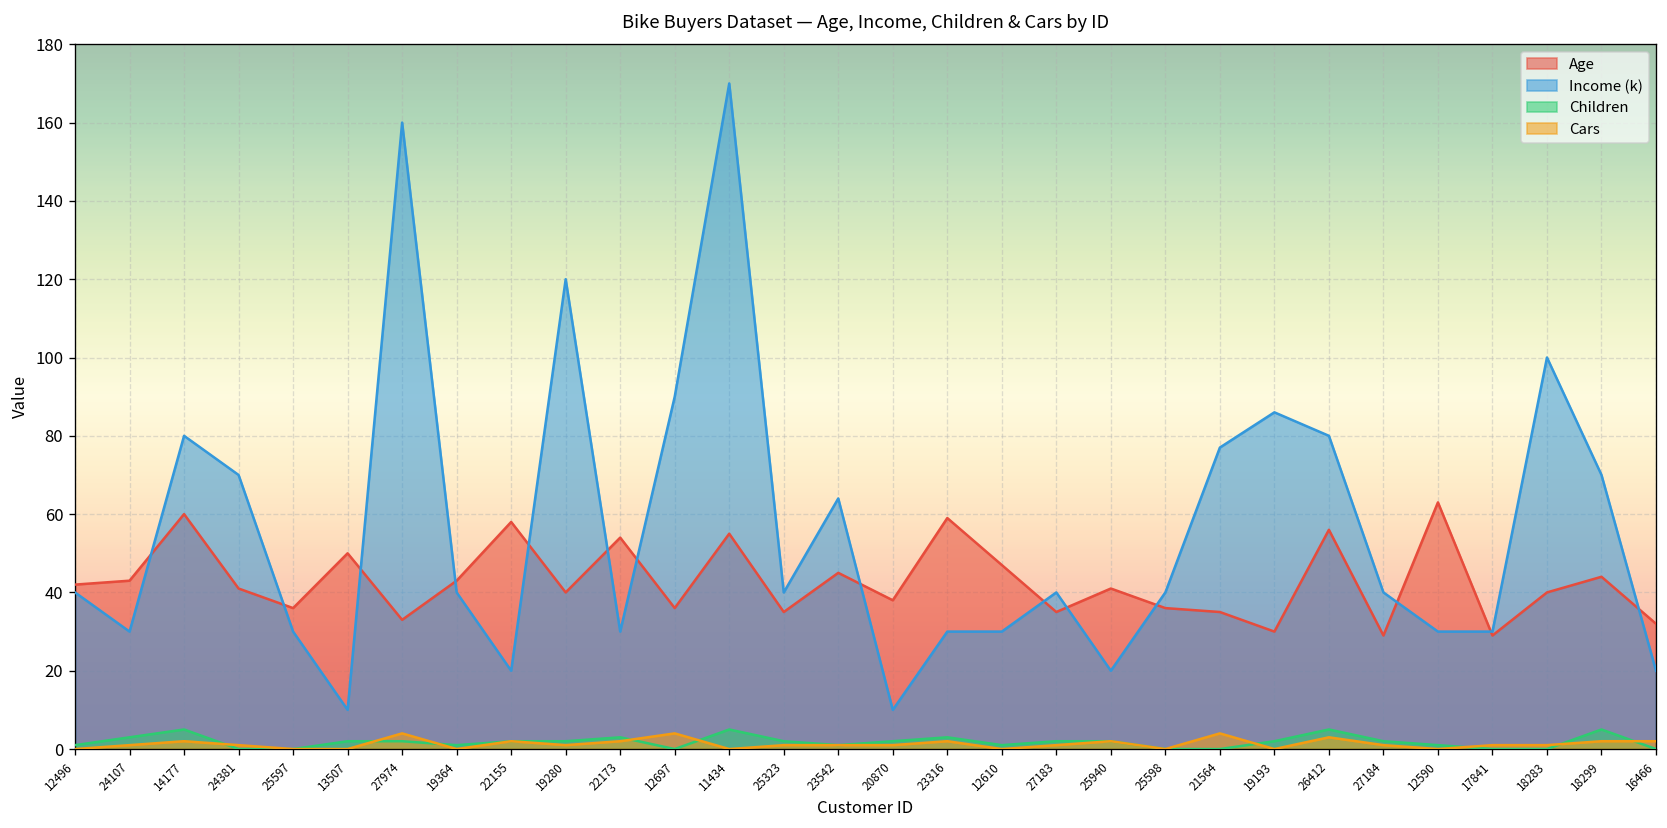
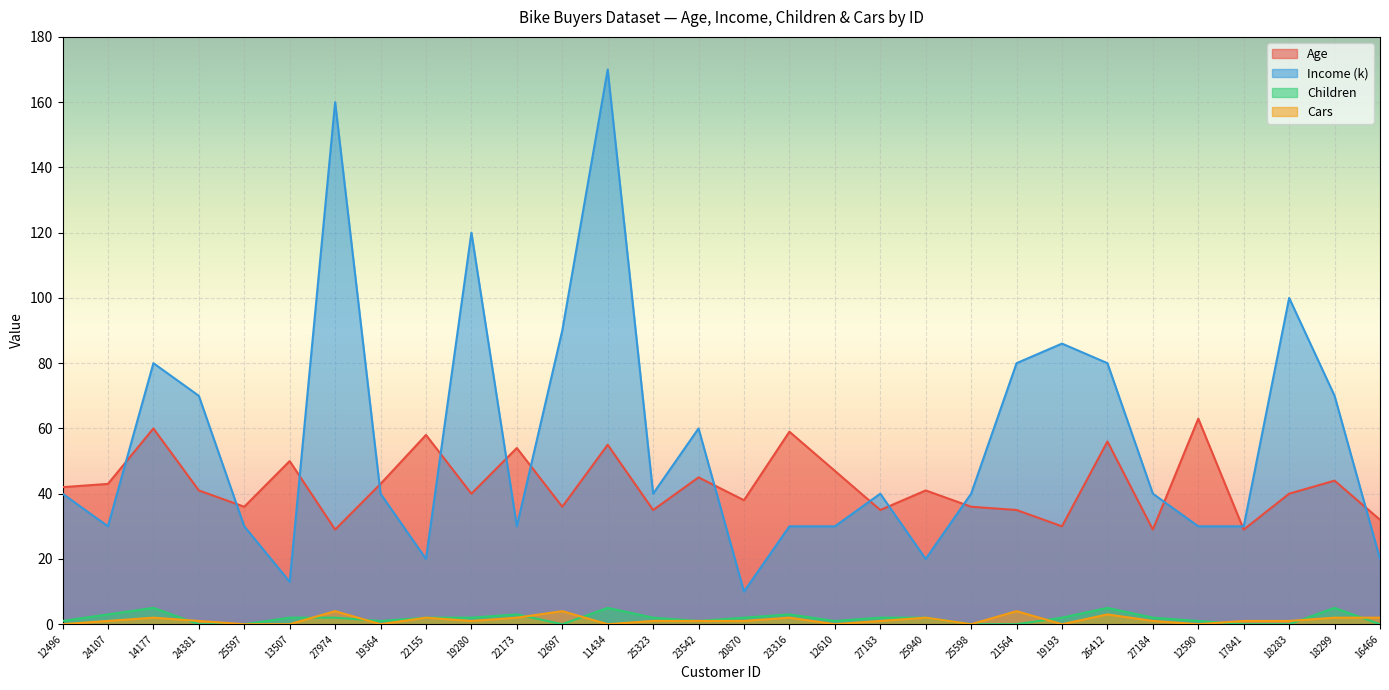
Income (k), 13507: 10 -> 13
Age, 27974: 33 -> 29
Income (k), 23542: 64 -> 60
Income (k), 21564: 77 -> 80
